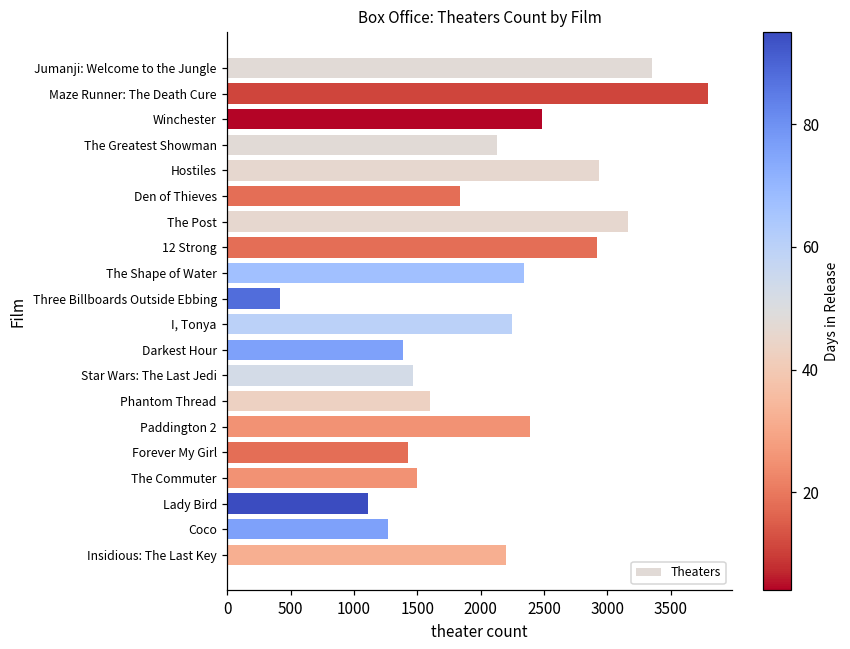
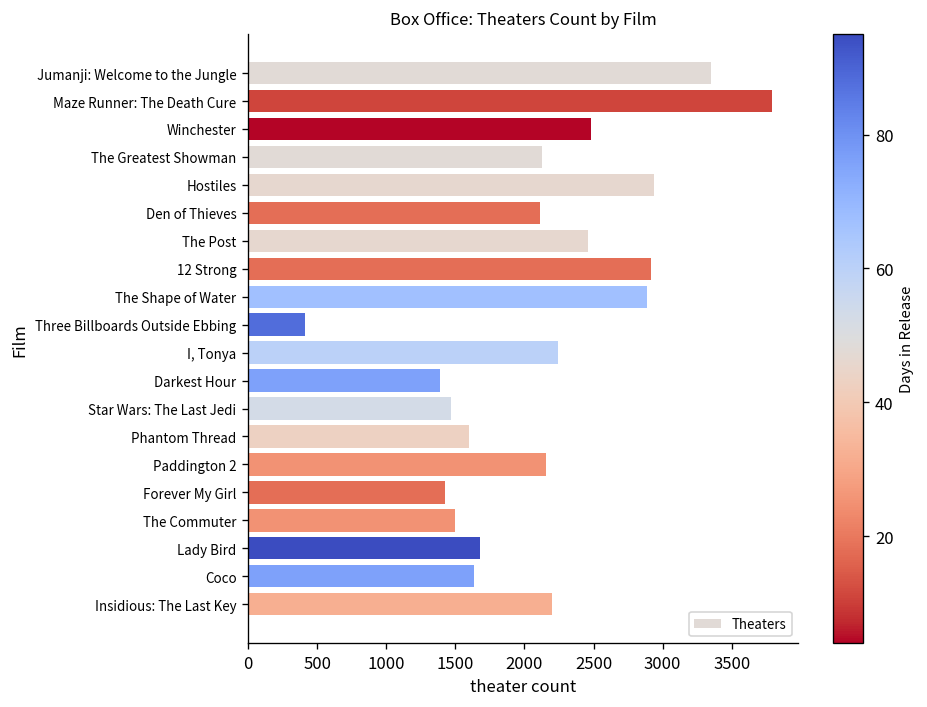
Den of Thieves: 1840 -> 2110
The Post: 3160 -> 2460
The Shape of Water: 2340 -> 2890
Paddington 2: 2390 -> 2150
Lady Bird: 1110 -> 1680
Coco: 1270 -> 1640
